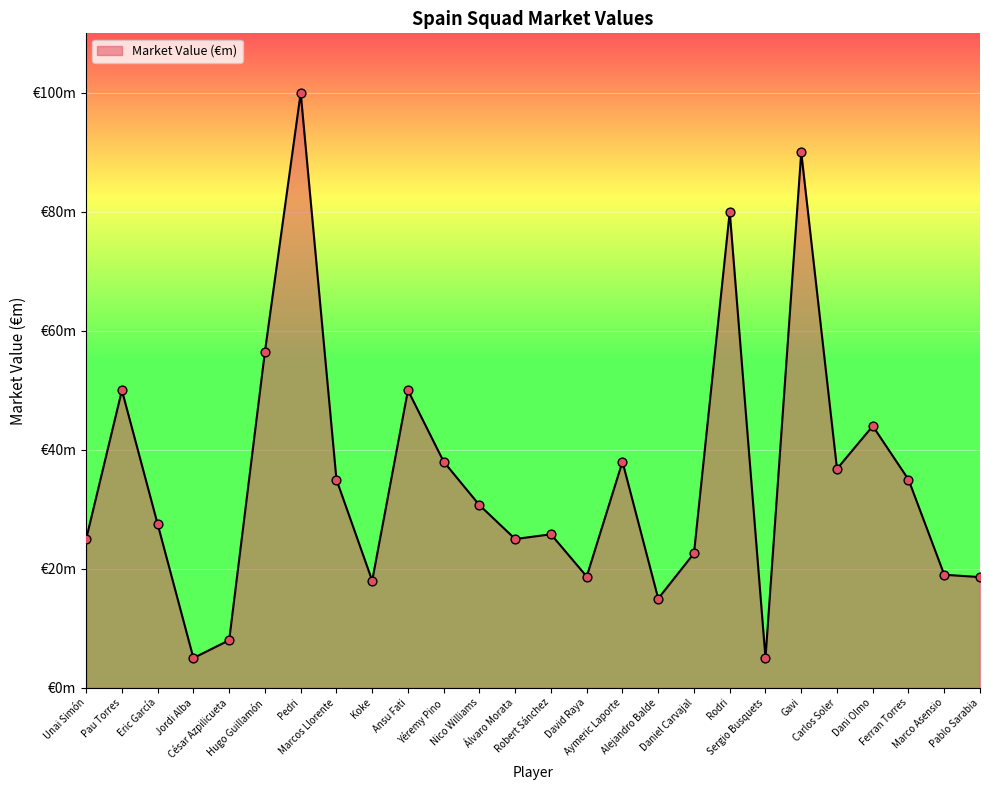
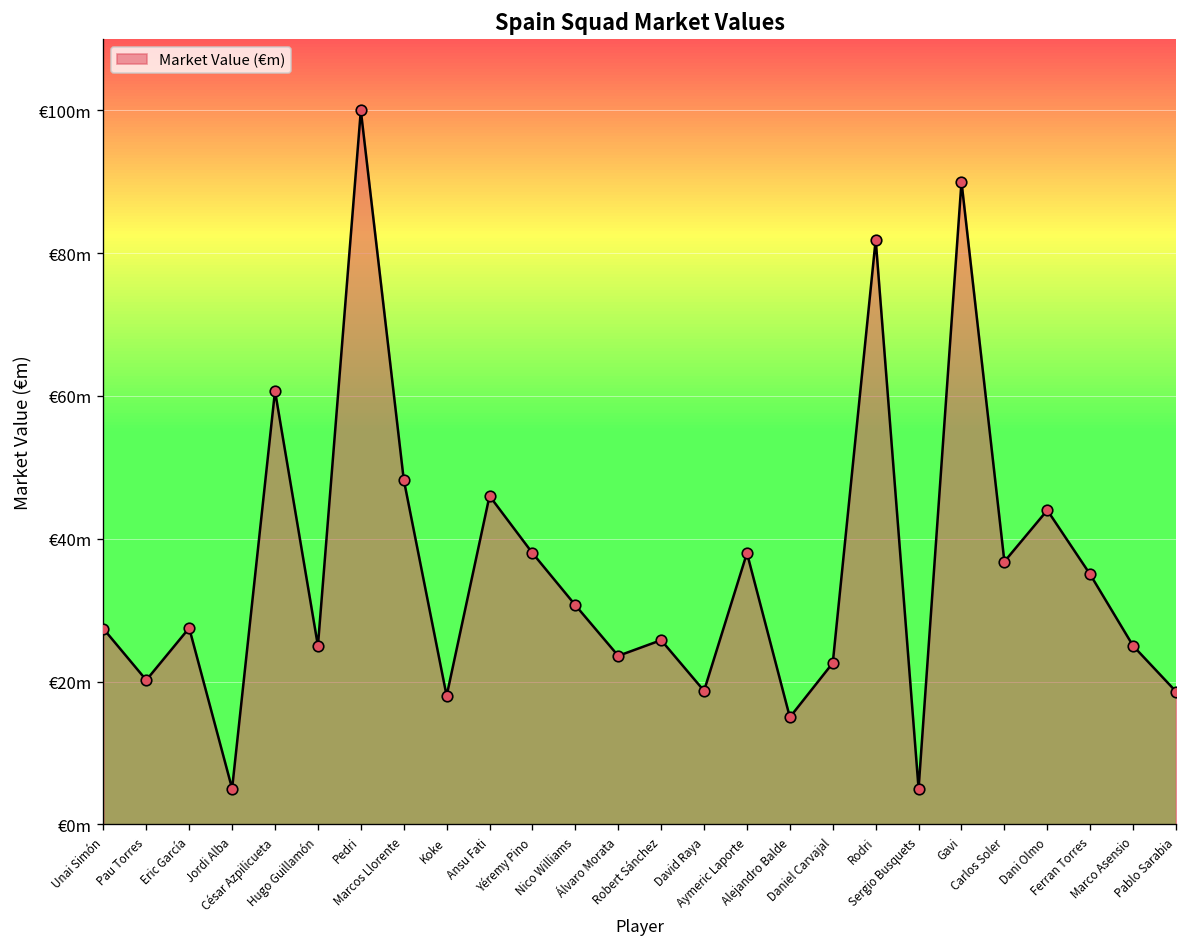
Unai Simón: €25m -> €27m
Pau Torres: €50m -> €20m
César Azpilicueta: €8m -> €61m
Hugo Guillamón: €57m -> €25m
Marcos Llorente: €35m -> €48m
Ansu Fati: €50m -> €46m
Álvaro Morata: €25m -> €24m
Rodri: €80m -> €82m
Marco Asensio: €19m -> €25m
